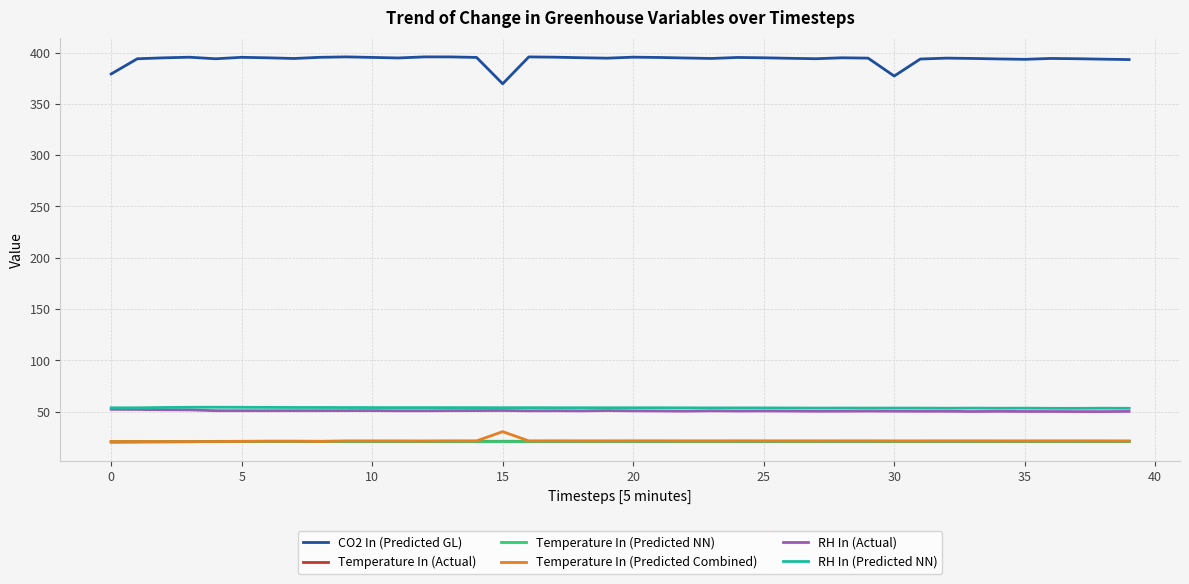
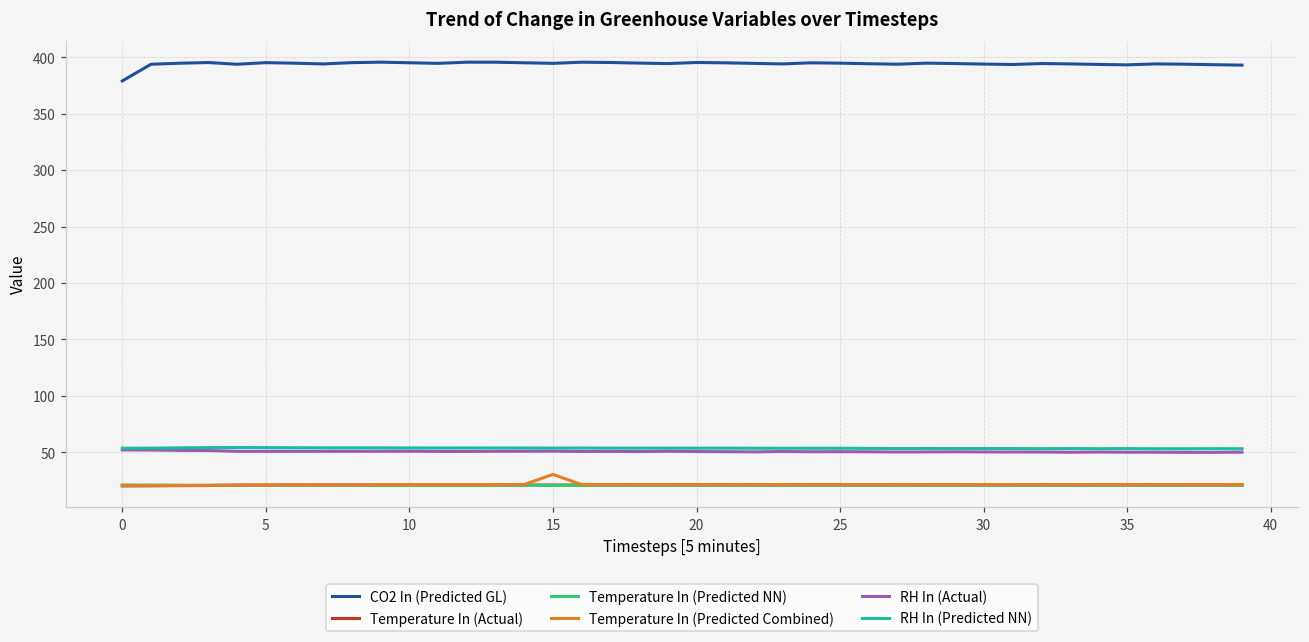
CO2 In (Predicted GL), 15: 369 -> 395
CO2 In (Predicted GL), 30: 377 -> 394
